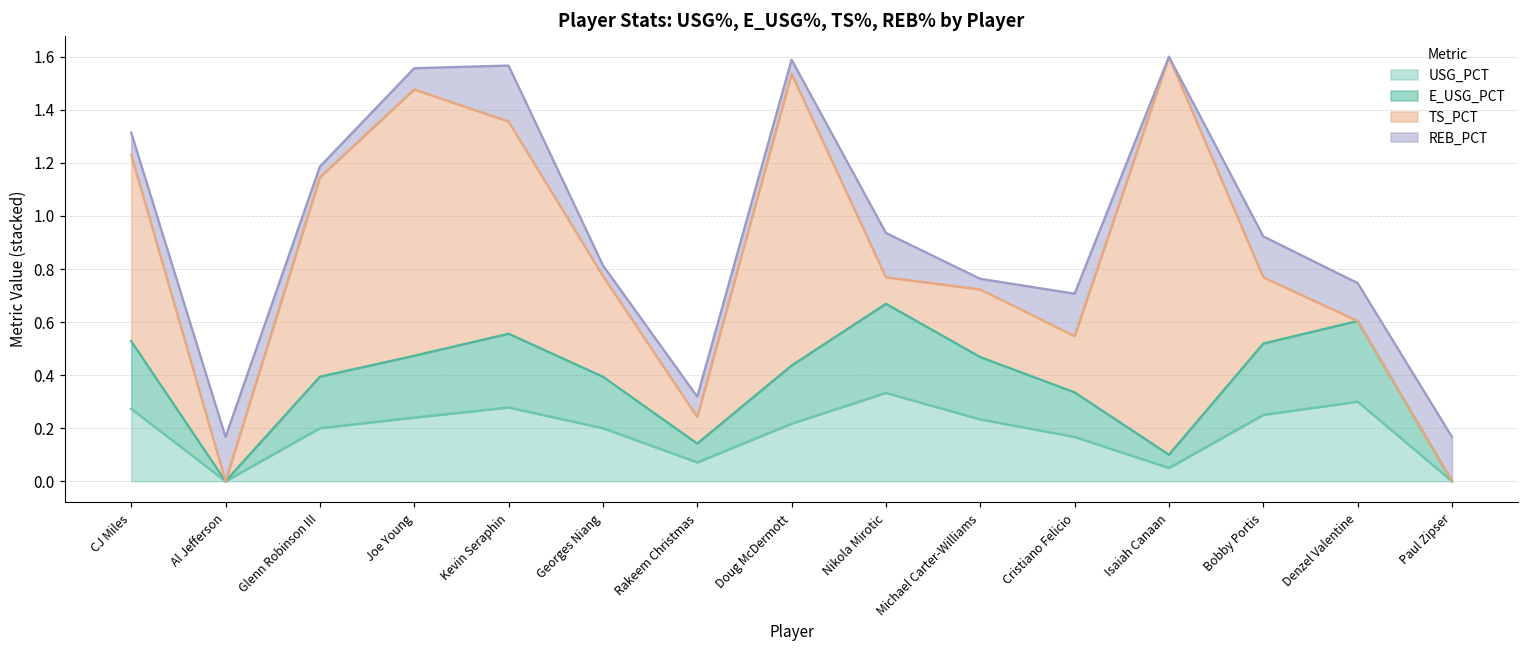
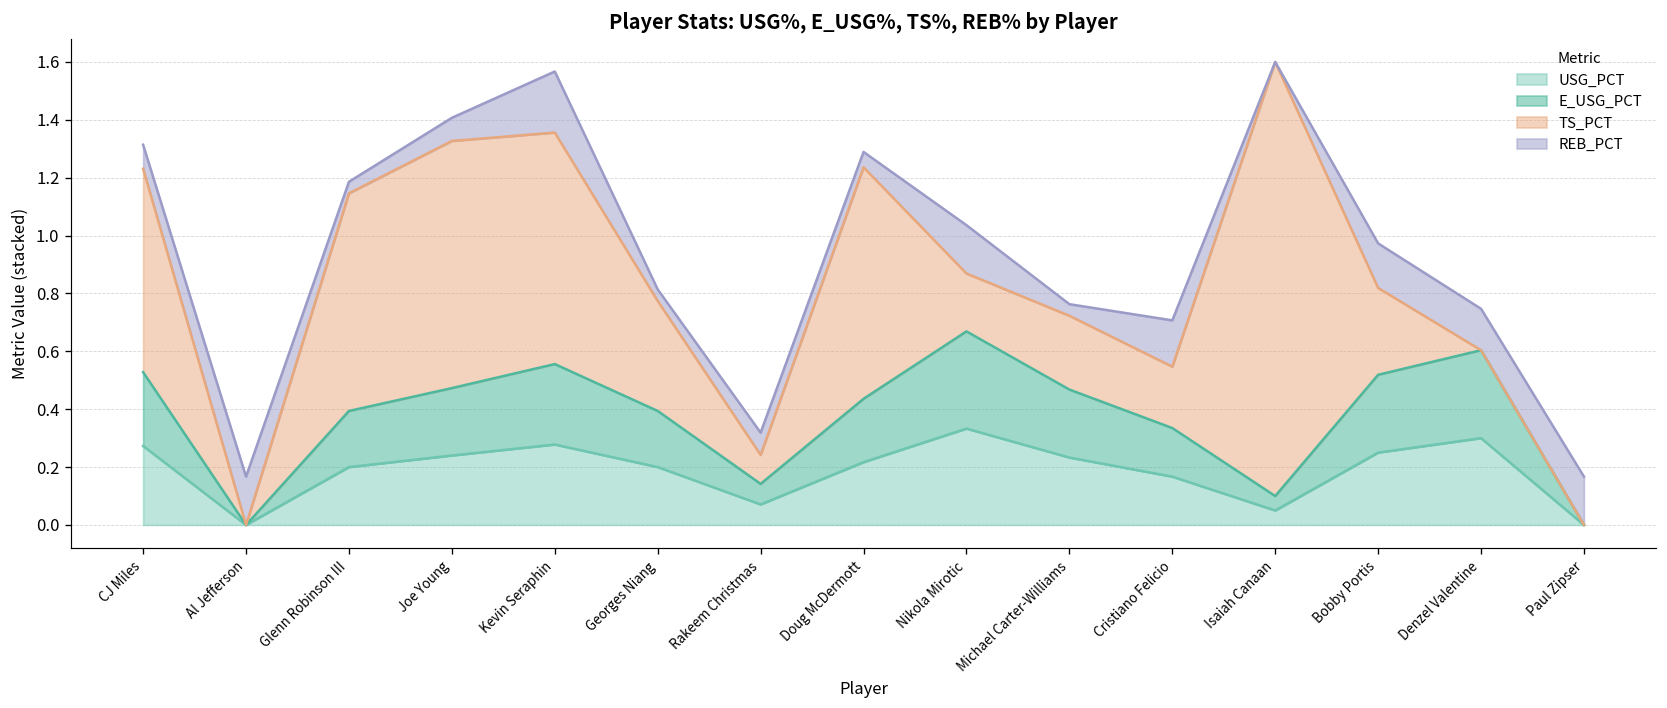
TS_PCT, Joe Young: 1.00 -> 0.85
TS_PCT, Doug McDermott: 1.1 -> 0.8
TS_PCT, Nikola Mirotic: 0.1 -> 0.2
TS_PCT, Bobby Portis: 0.25 -> 0.30
